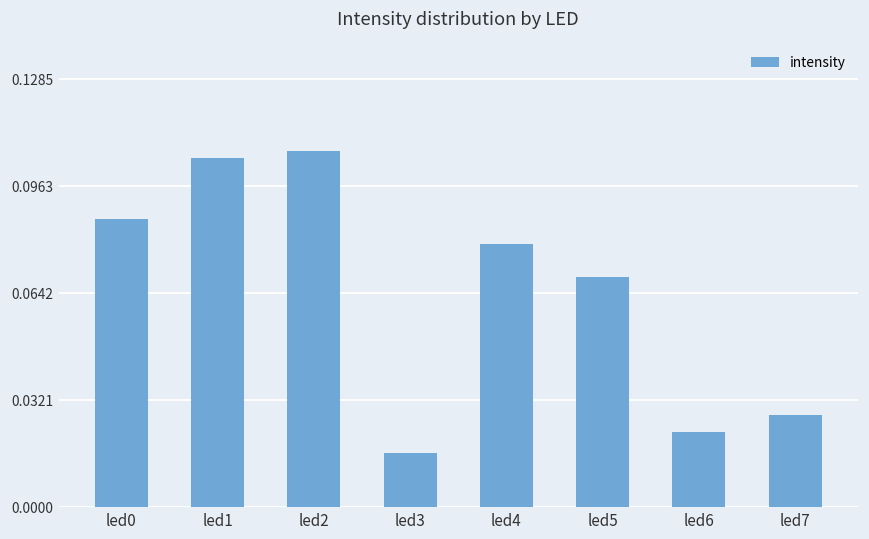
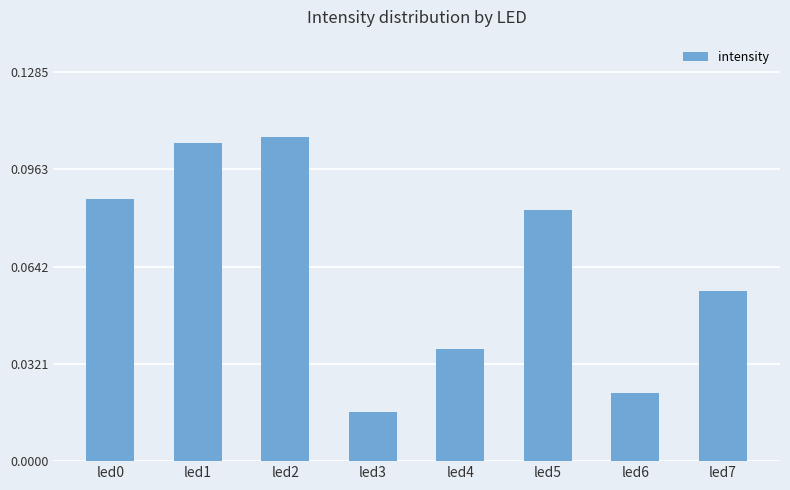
led4: 0.079 -> 0.037
led5: 0.069 -> 0.083
led7: 0.028 -> 0.056
